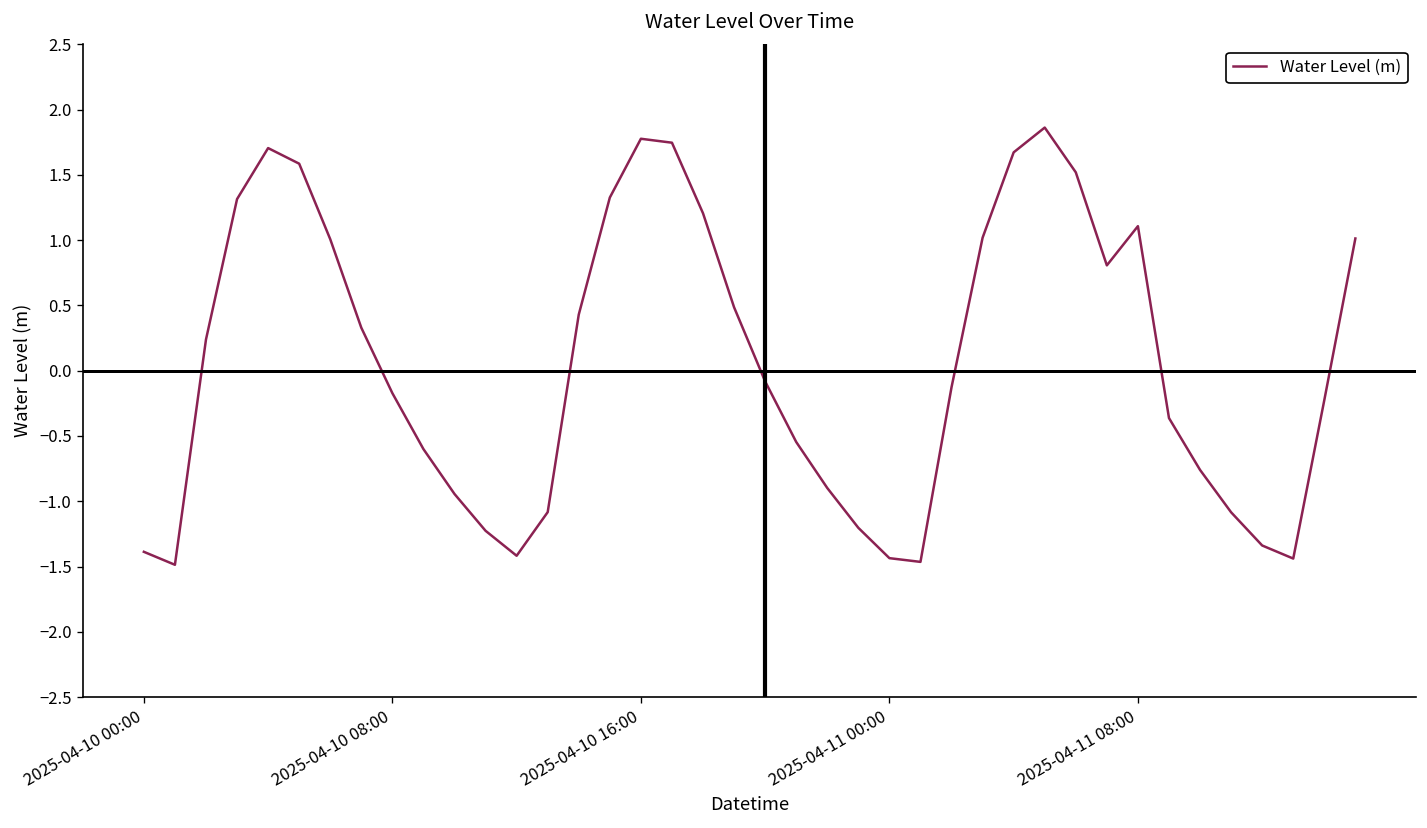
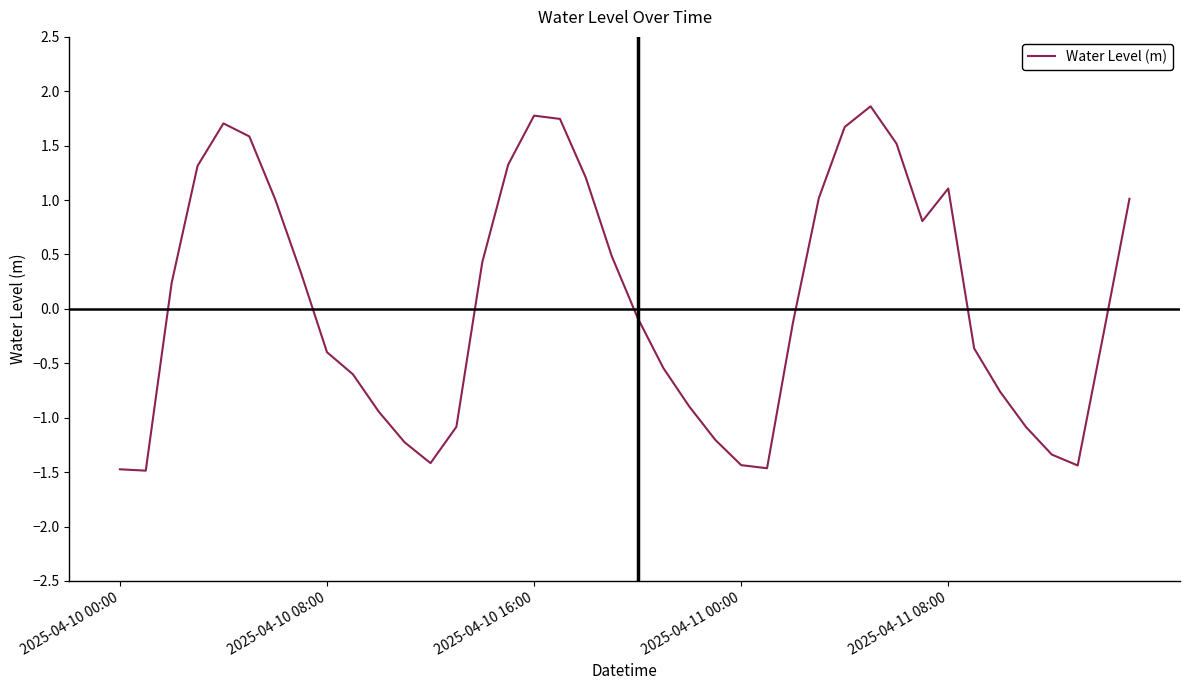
2025-04-10 00:00: -1.39 -> -1.47
2025-04-10 08:00: -0.17 -> -0.40
